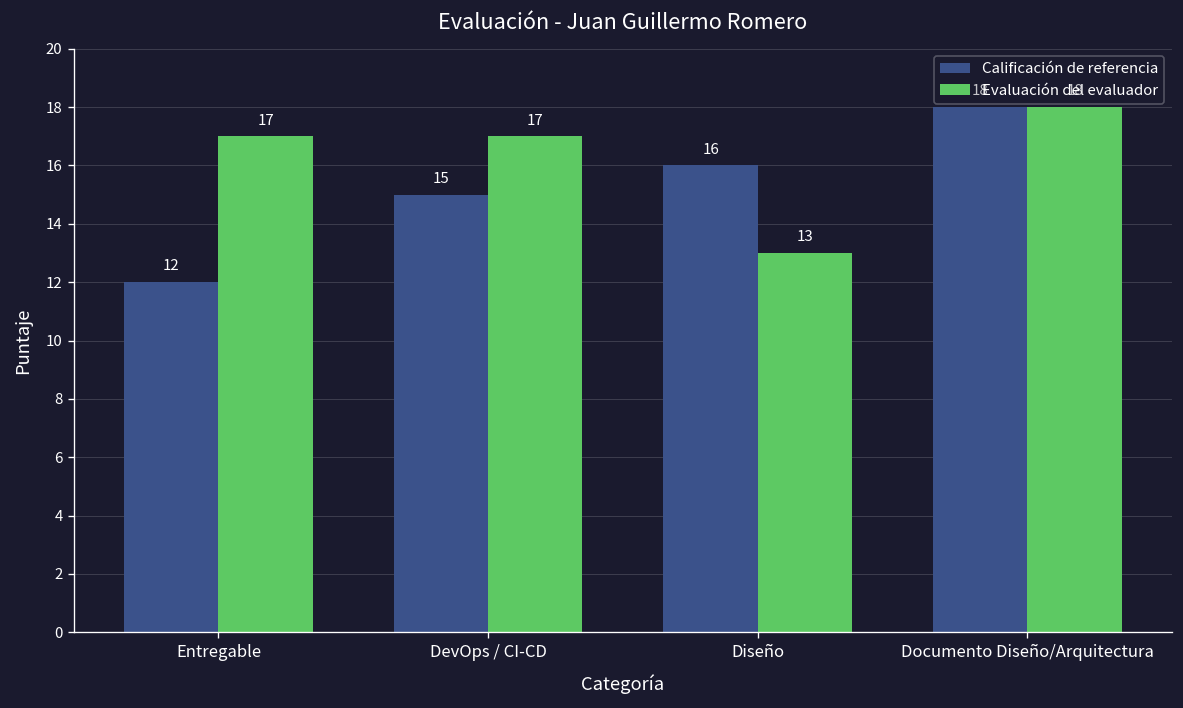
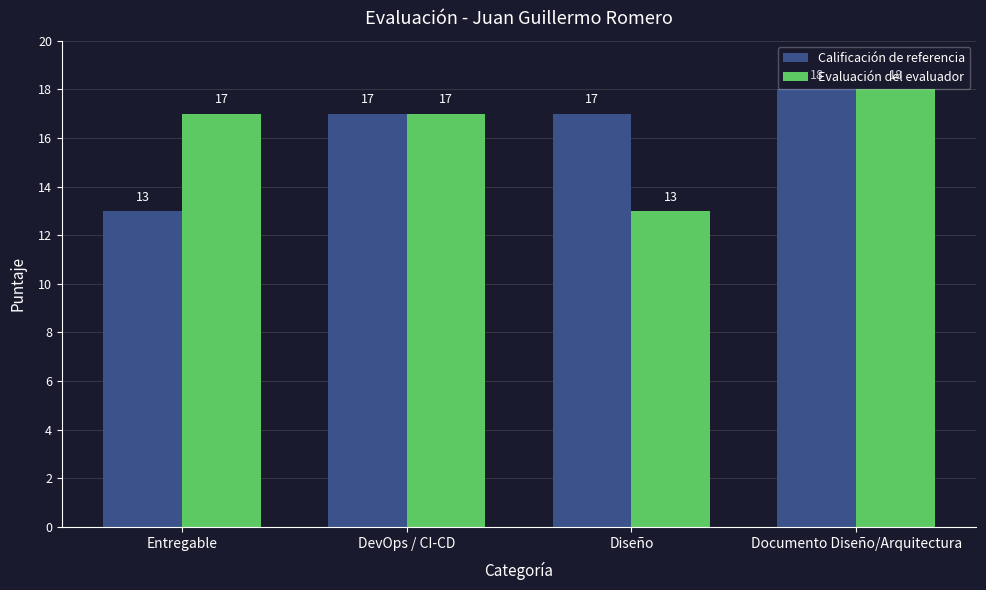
Calificación de referencia, Entregable: 12 -> 13
Calificación de referencia, DevOps / CI-CD: 15 -> 17
Calificación de referencia, Diseño: 16 -> 17
